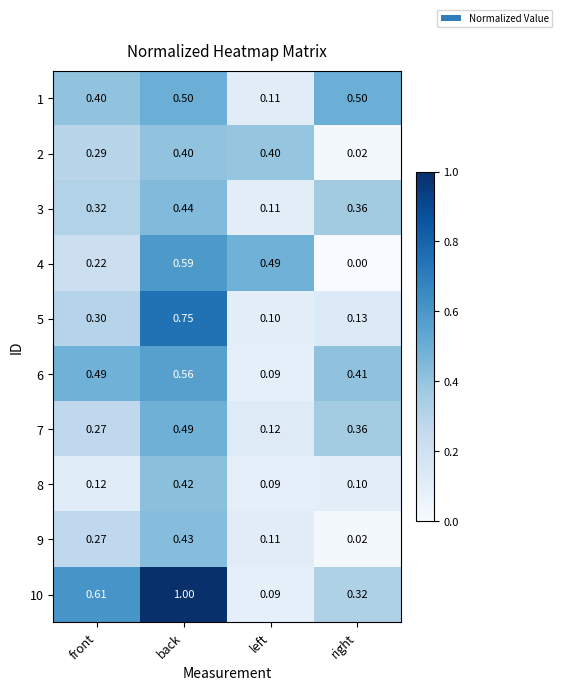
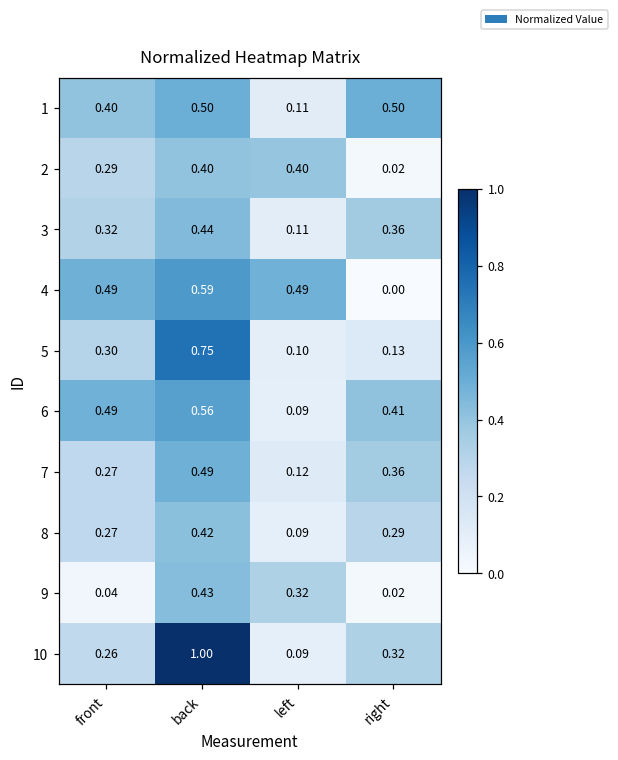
4, front: 0.22 -> 0.49
8, front: 0.12 -> 0.27
8, right: 0.10 -> 0.29
9, front: 0.27 -> 0.04
9, left: 0.11 -> 0.32
10, front: 0.61 -> 0.26
